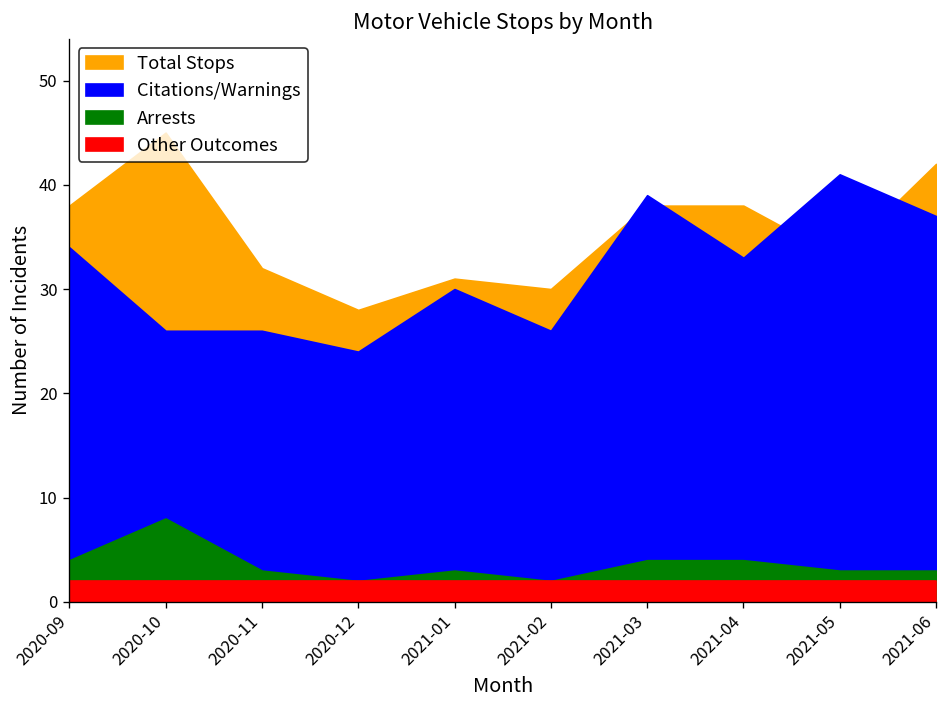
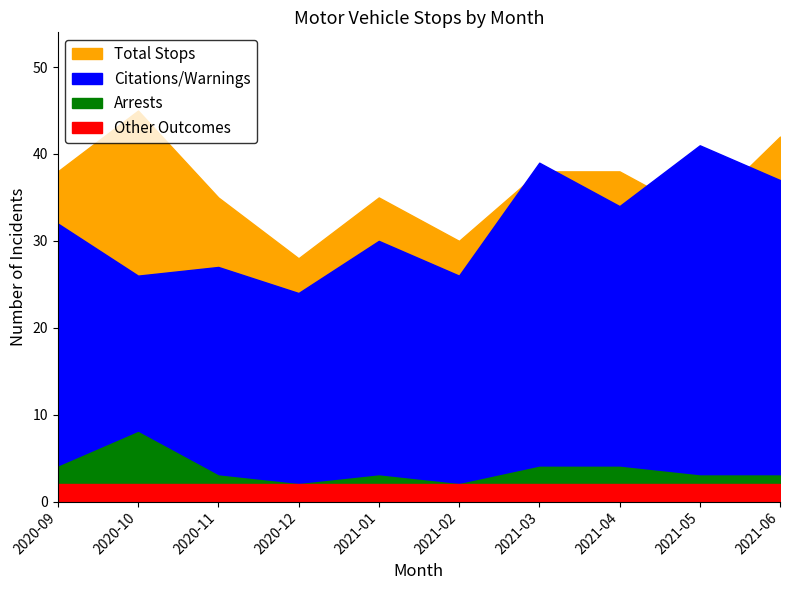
Citations/Warnings, 2020-09: 34 -> 32
Total Stops, 2020-11: 32 -> 35
Citations/Warnings, 2020-11: 26 -> 27
Total Stops, 2021-01: 31 -> 35
Citations/Warnings, 2021-04: 33 -> 34
